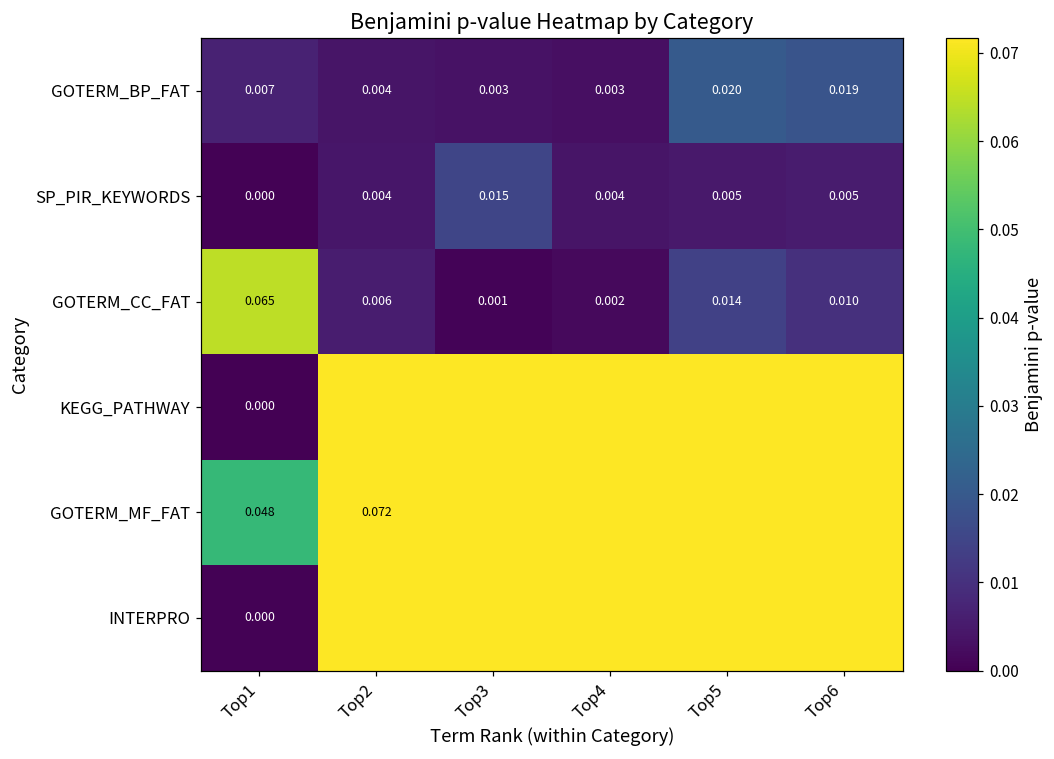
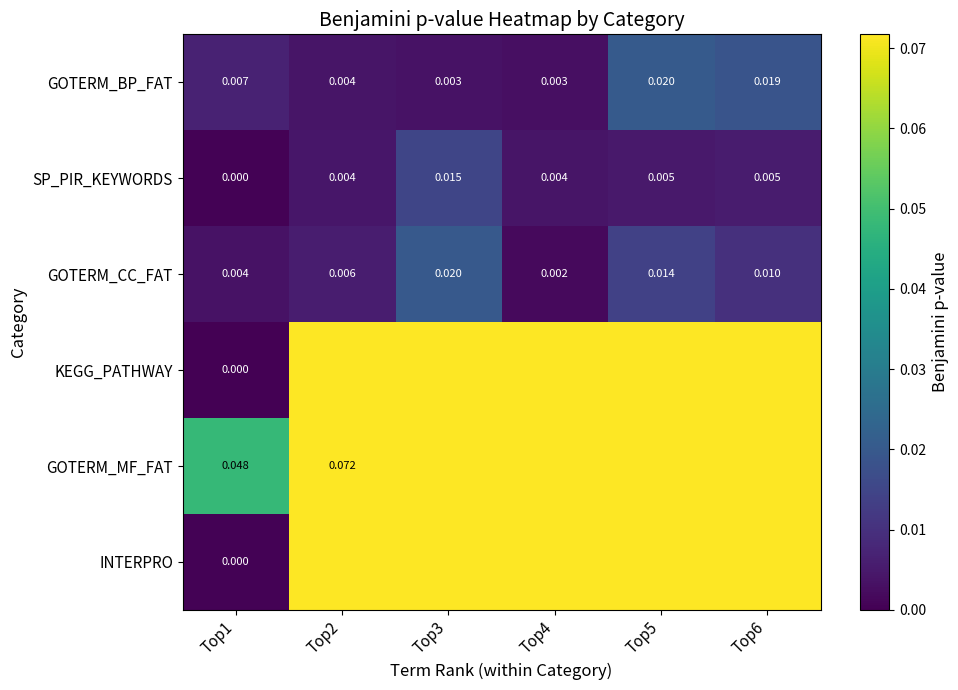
GOTERM_CC_FAT, Top1: 0.065 -> 0.004
GOTERM_CC_FAT, Top3: 0.001 -> 0.020
